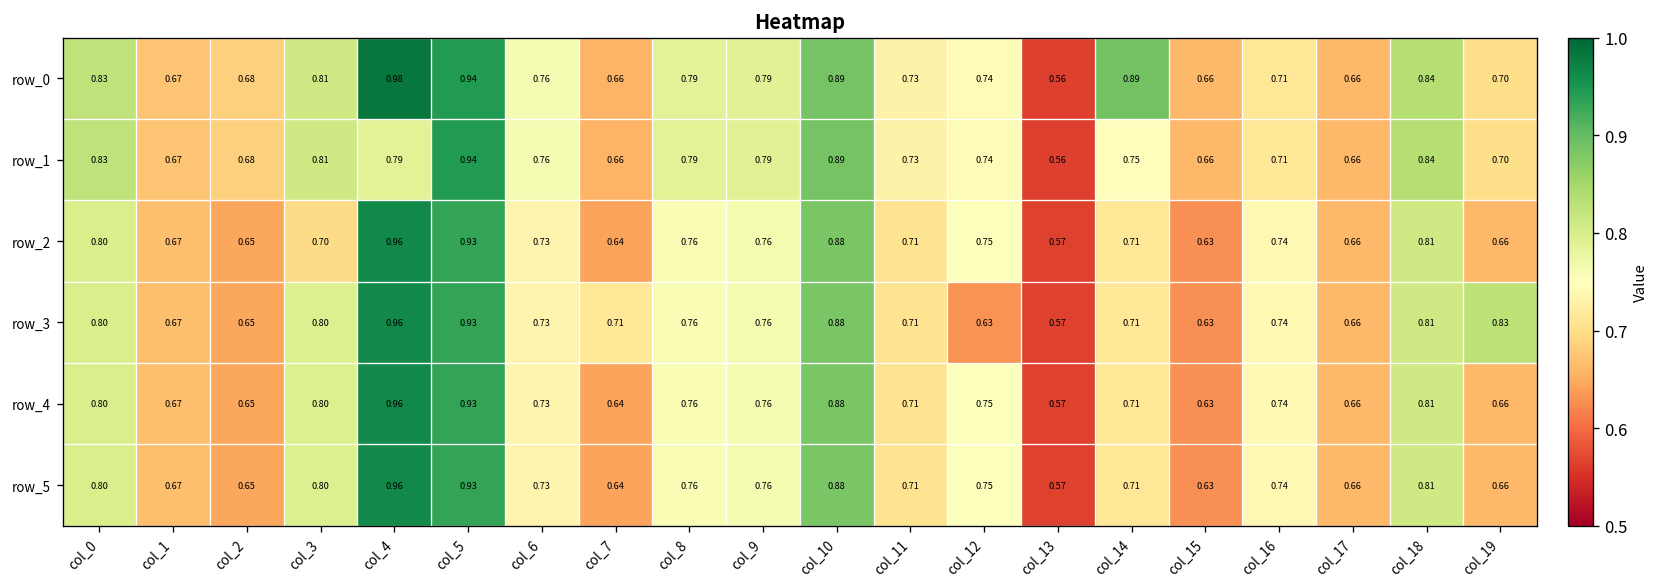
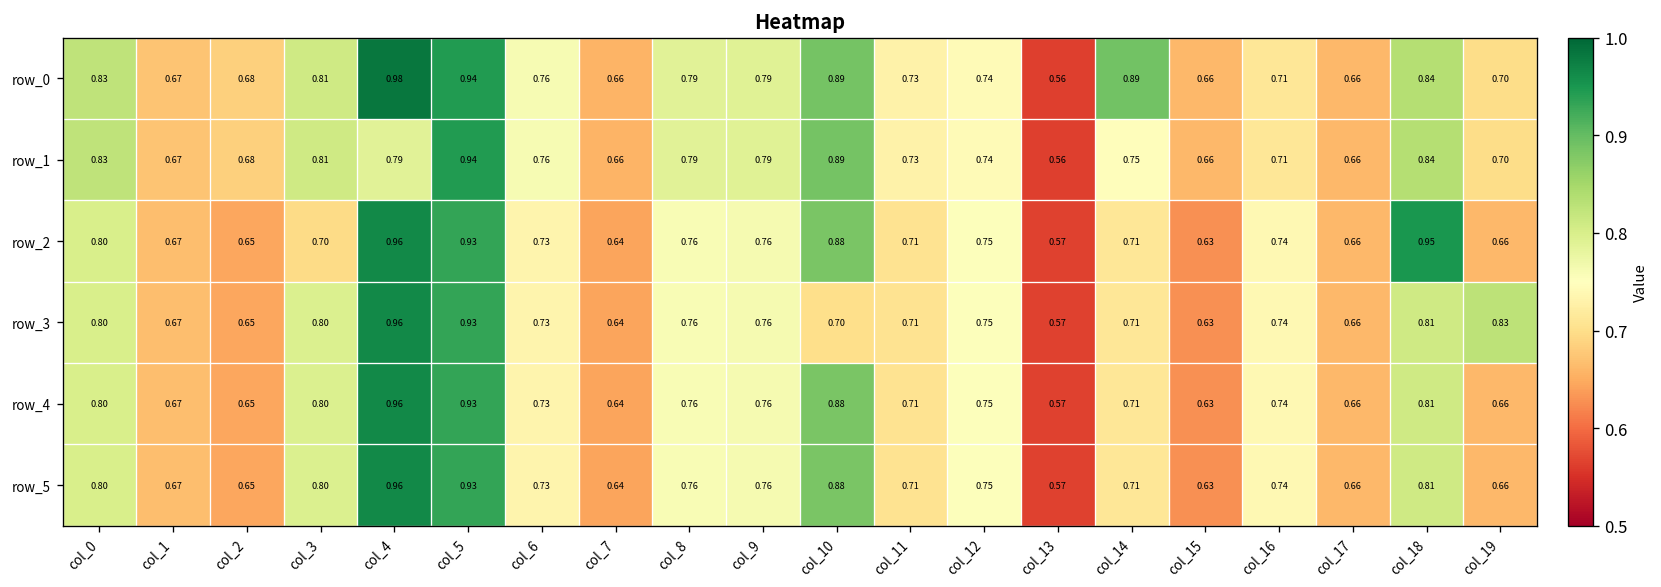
row_2, col_18: 0.81 -> 0.95
row_3, col_7: 0.71 -> 0.64
row_3, col_10: 0.88 -> 0.70
row_3, col_12: 0.63 -> 0.75
